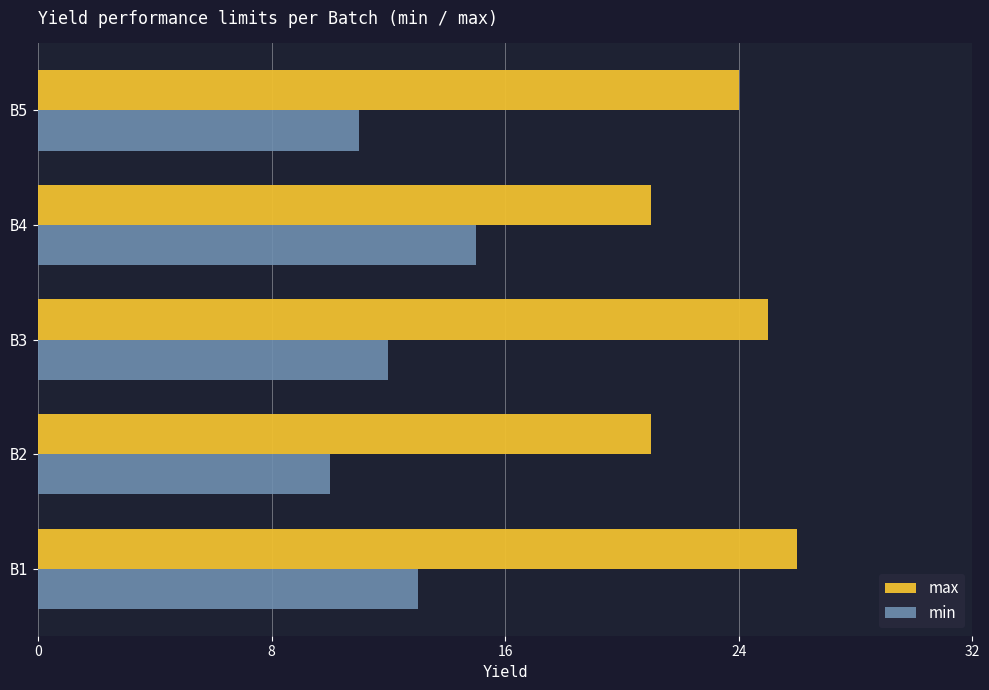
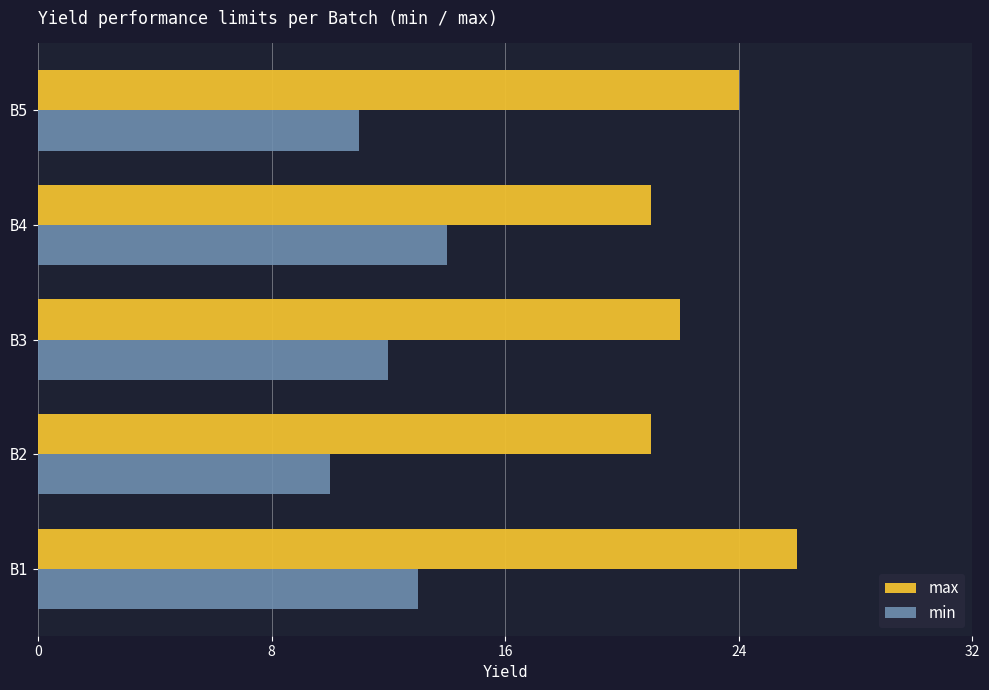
min, B4: 15 -> 14
max, B3: 25 -> 22
